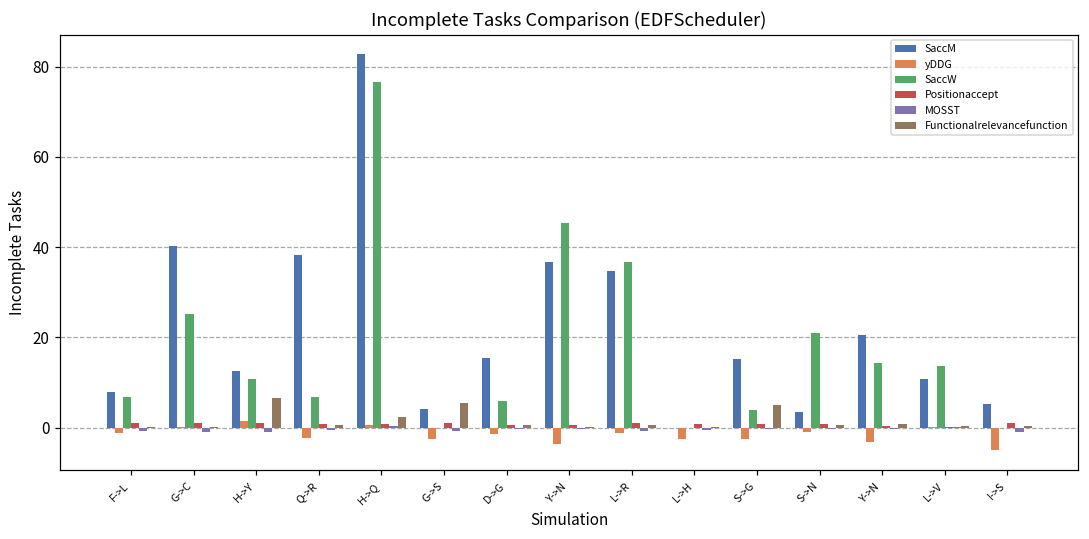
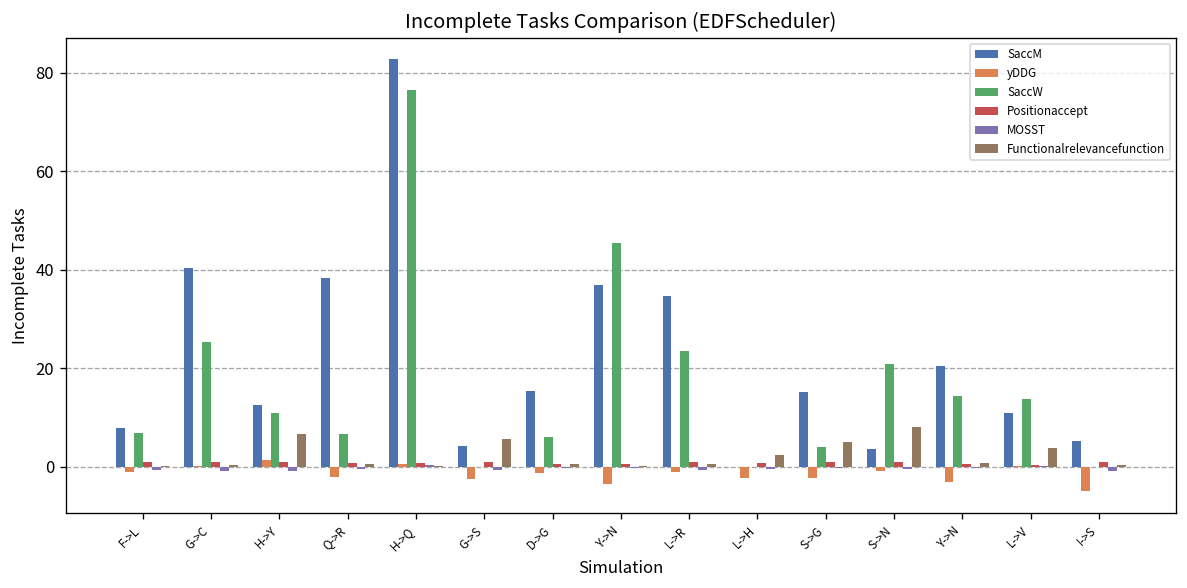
Functionalrelevancefunction, H->Q: 2 -> 0
SaccW, L->R: 37 -> 24
Functionalrelevancefunction, L->H: 0 -> 2
Functionalrelevancefunction, S->N: 1 -> 8
Functionalrelevancefunction, L->V: 0 -> 4
